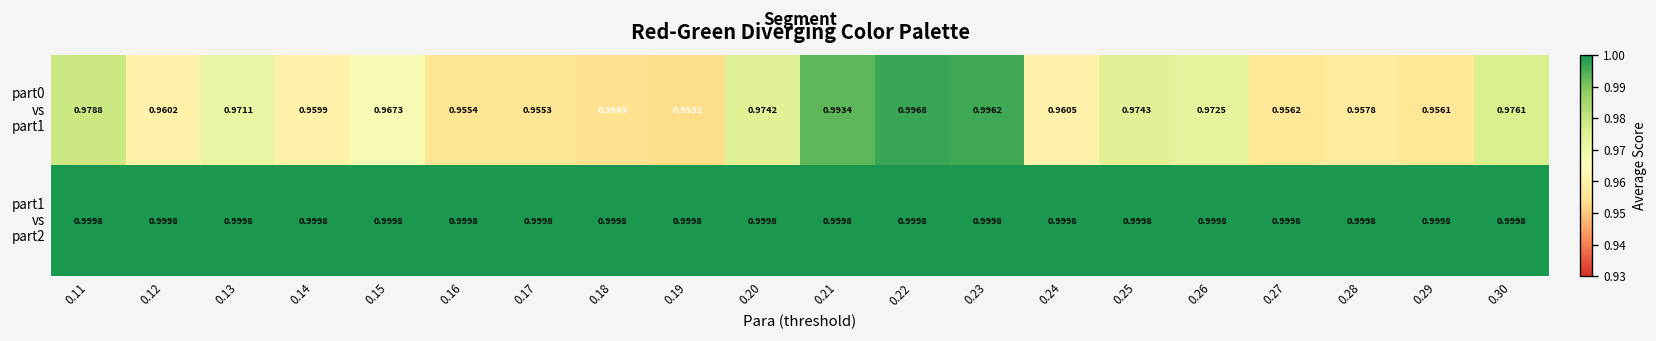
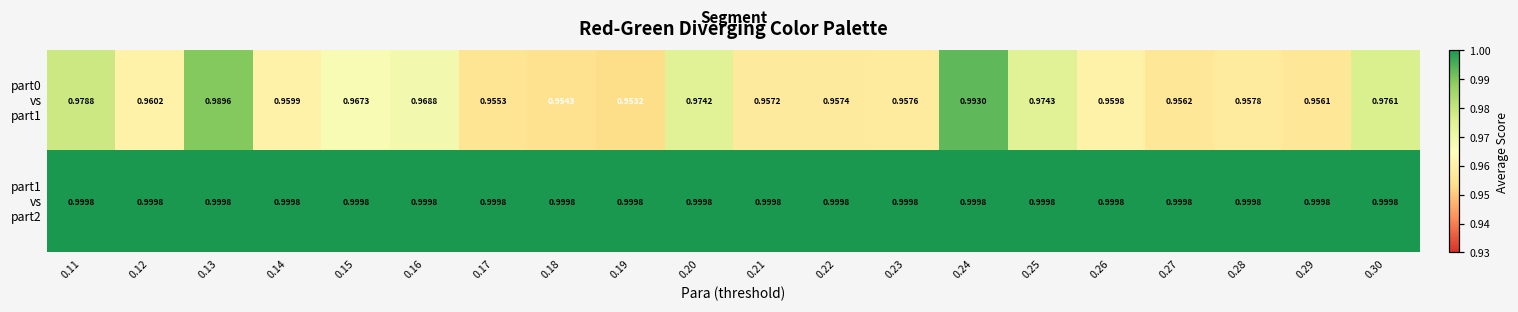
part0 vs part1, 0.13: 0.9711 -> 0.9896
part0 vs part1, 0.16: 0.9554 -> 0.9688
part0 vs part1, 0.21: 0.9934 -> 0.9572
part0 vs part1, 0.22: 0.9968 -> 0.9574
part0 vs part1, 0.23: 0.9962 -> 0.9576
part0 vs part1, 0.24: 0.9605 -> 0.9930
part0 vs part1, 0.26: 0.9725 -> 0.9598
